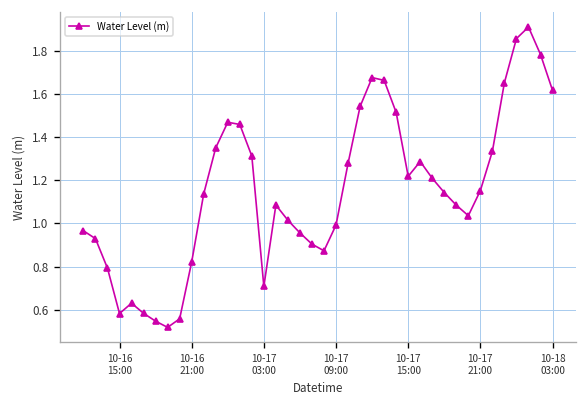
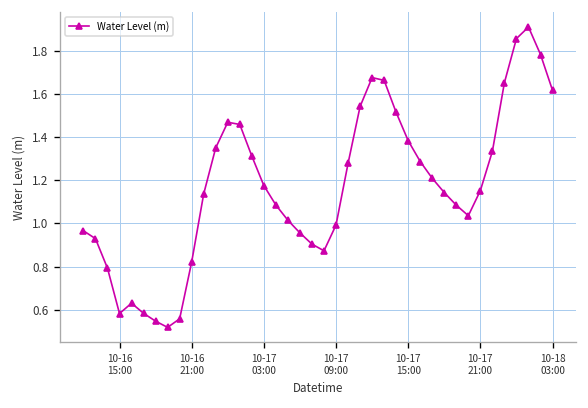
10-17 03:00: 0.71 -> 1.18
10-17 15:00: 1.22 -> 1.38
